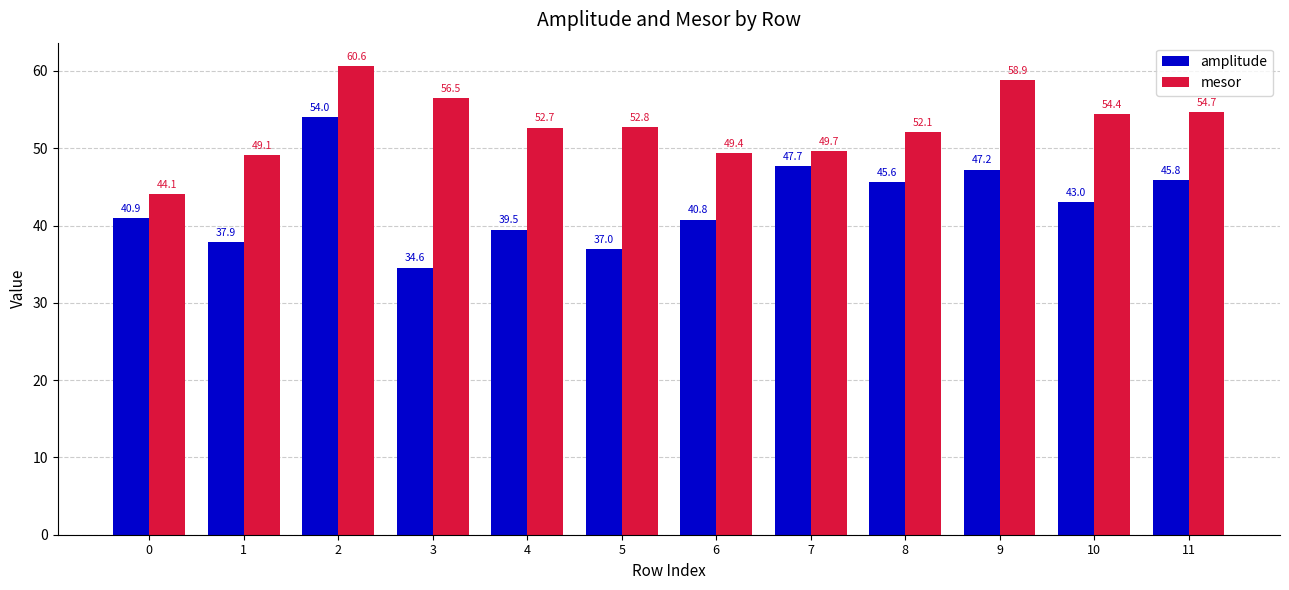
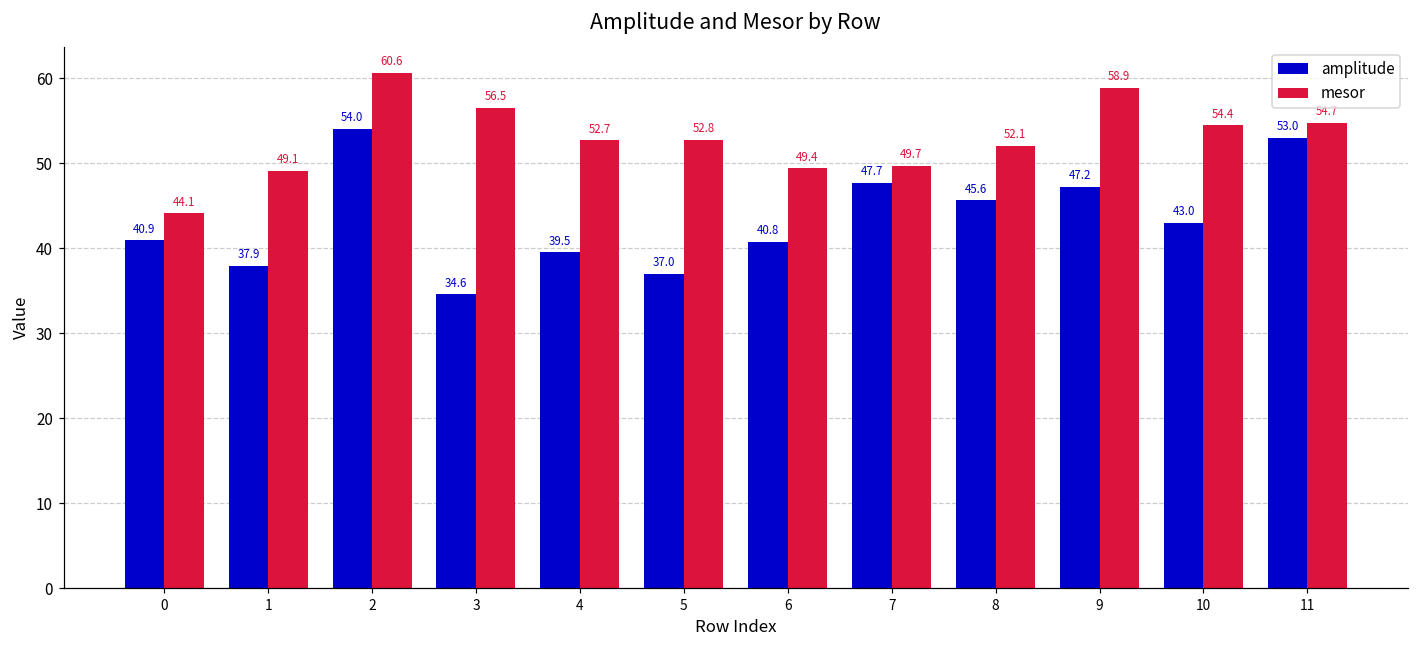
amplitude, 11: 45.8 -> 53.0
